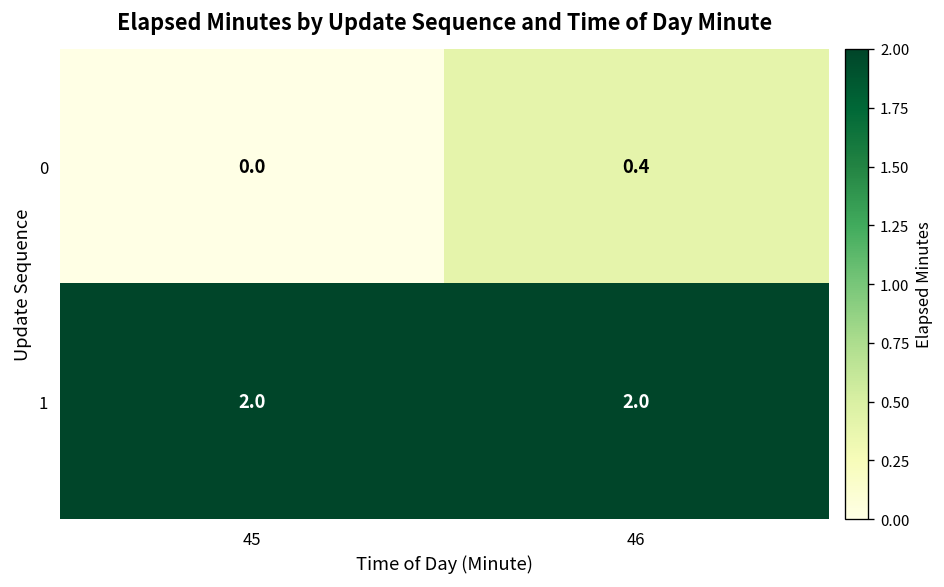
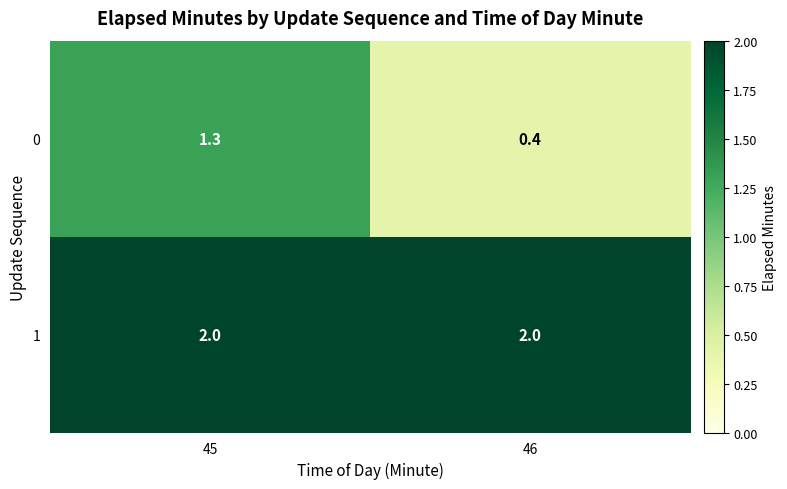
0, 45: 0.0 -> 1.3
